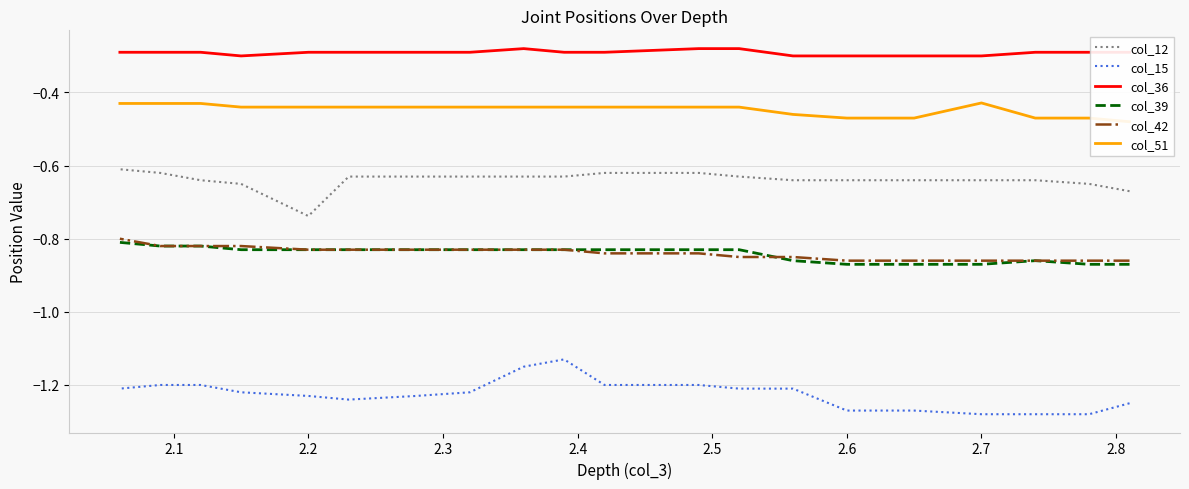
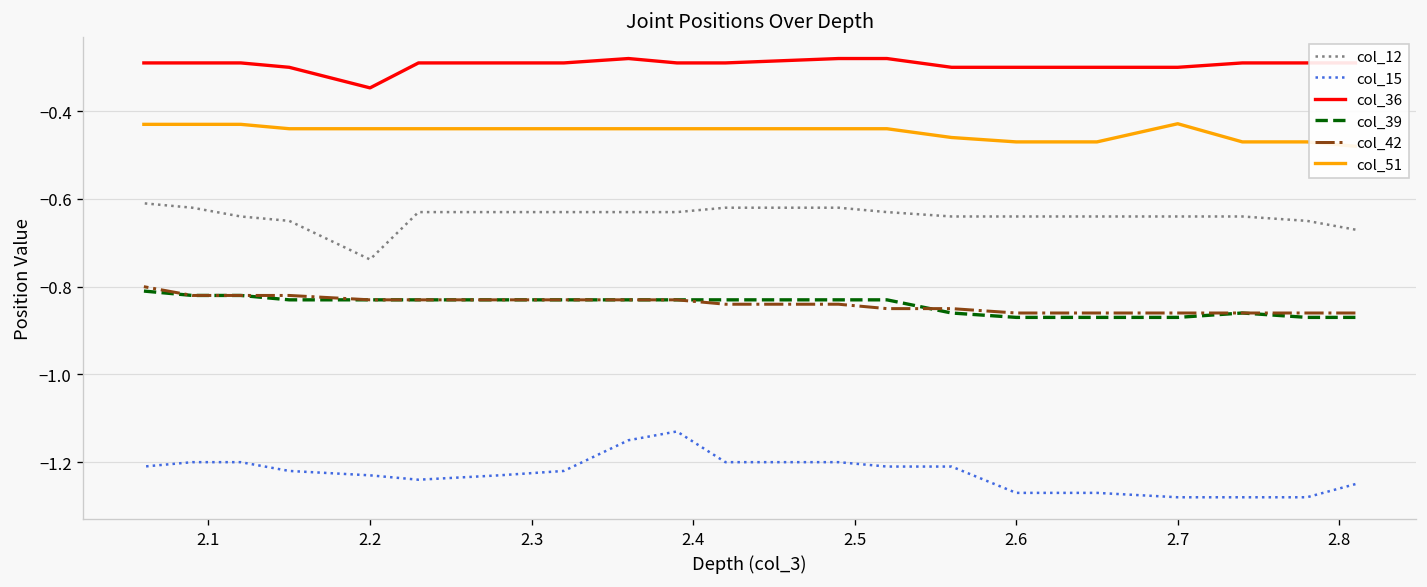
col_36, 2.2: -0.29 -> -0.35
